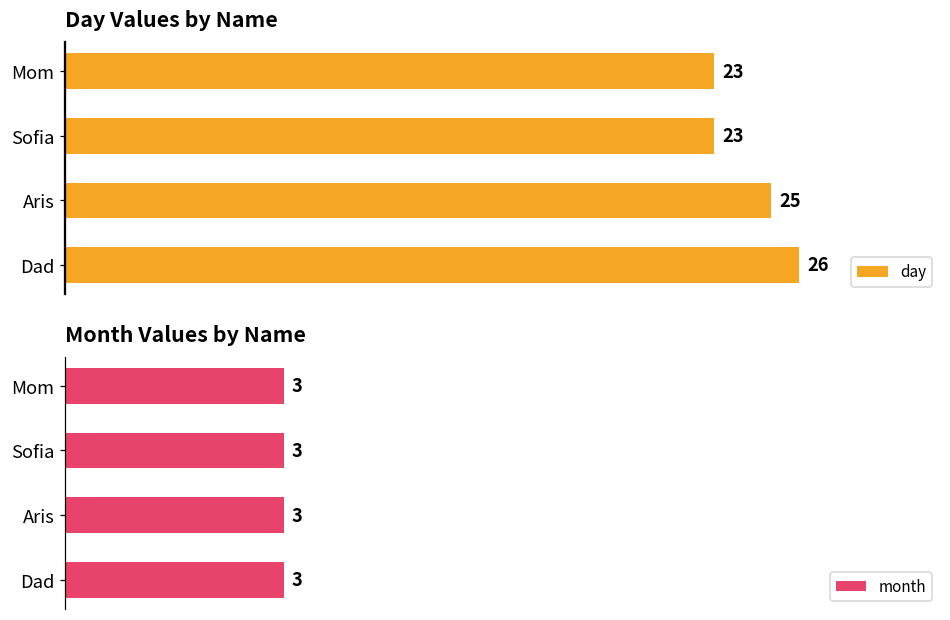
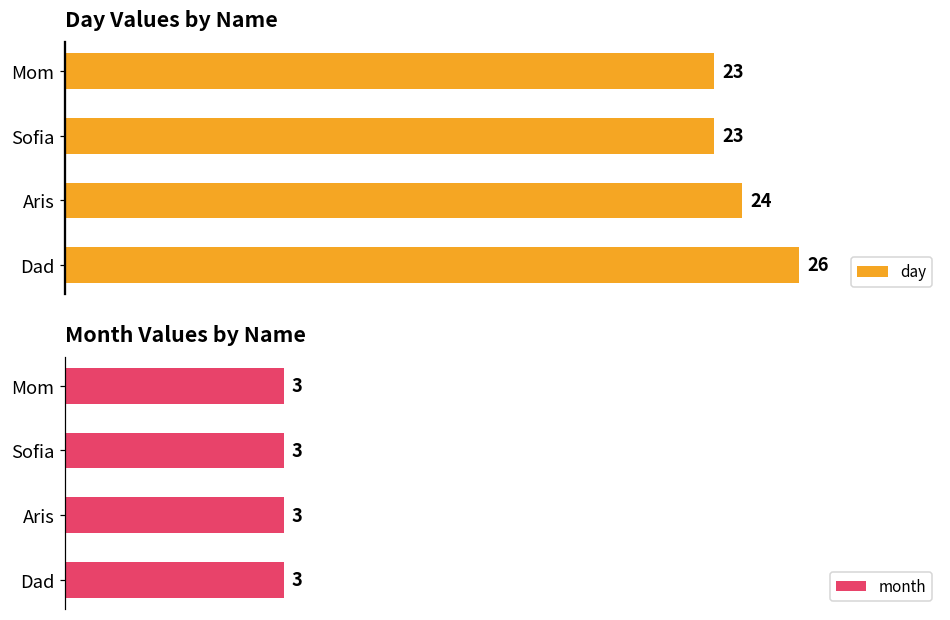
Day Values by Name, Aris: 25 -> 24
